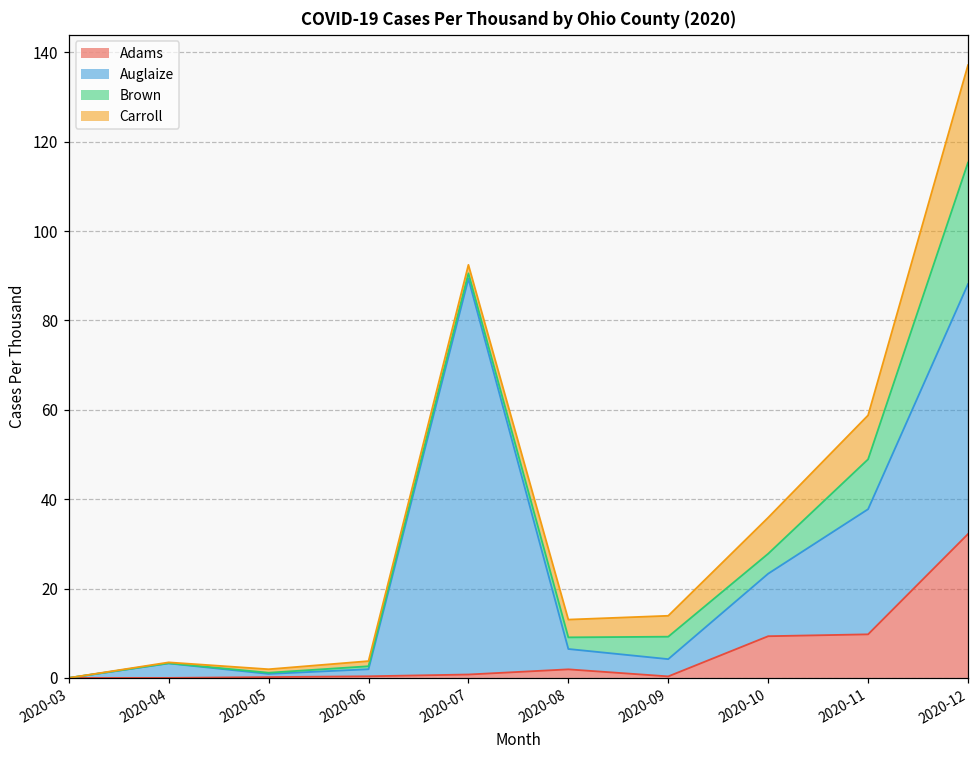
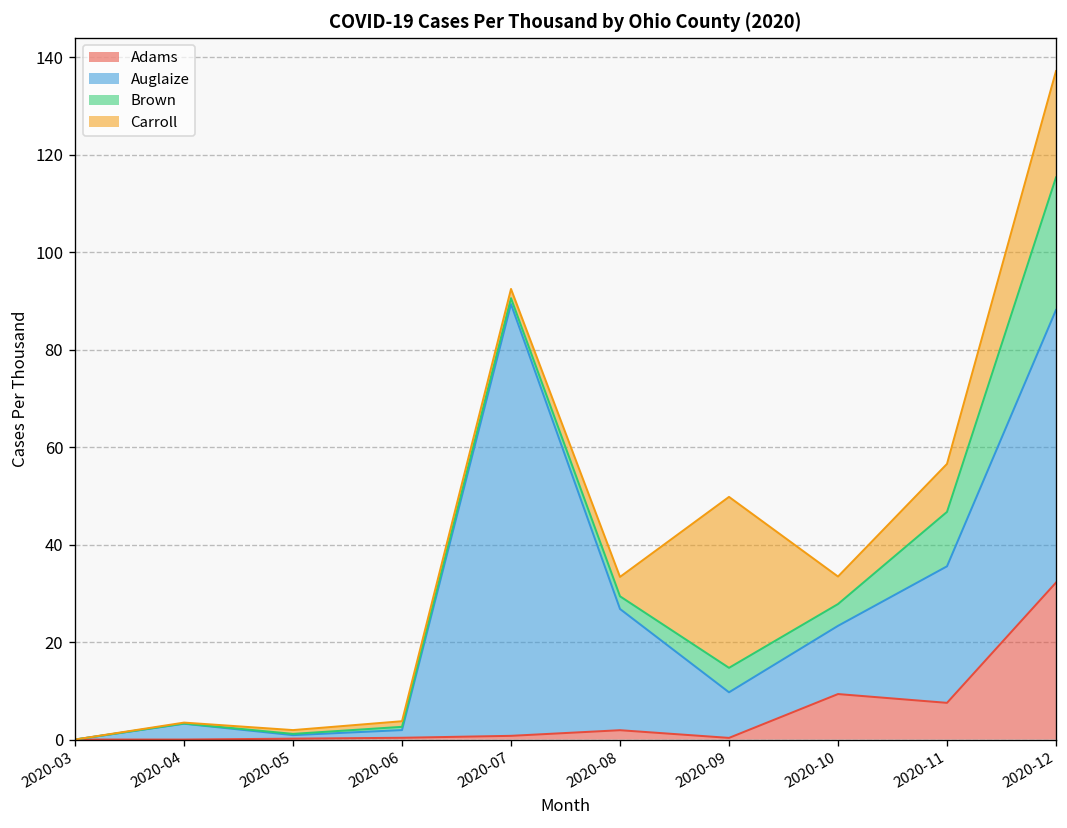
Auglaize, 2020-08: 5 -> 25
Auglaize, 2020-09: 4 -> 9
Carroll, 2020-09: 5 -> 35
Carroll, 2020-10: 8 -> 6
Adams, 2020-11: 10 -> 8
